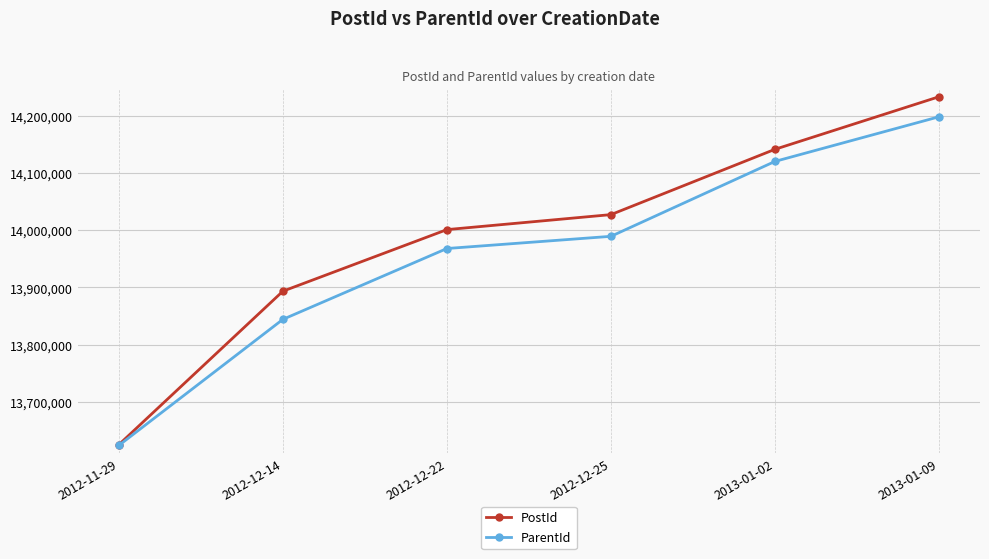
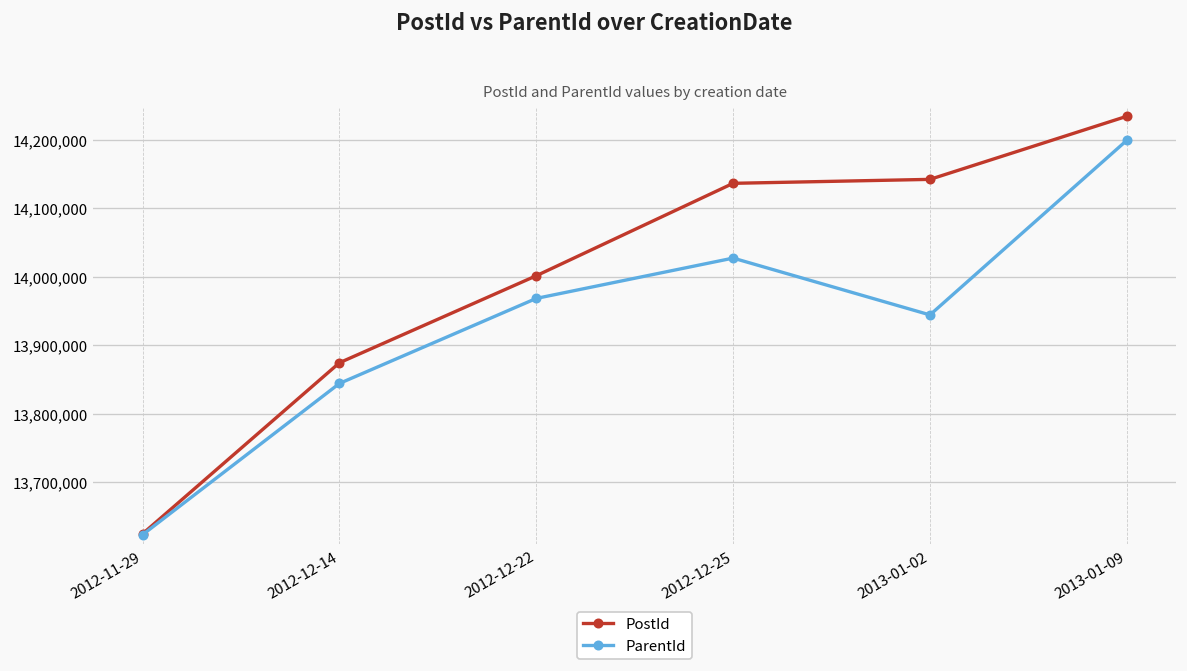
PostId, 2012-12-14: 13,890,000 -> 13,870,000
PostId, 2012-12-25: 14,030,000 -> 14,140,000
ParentId, 2012-12-25: 13,990,000 -> 14,030,000
ParentId, 2013-01-02: 14,120,000 -> 13,940,000
